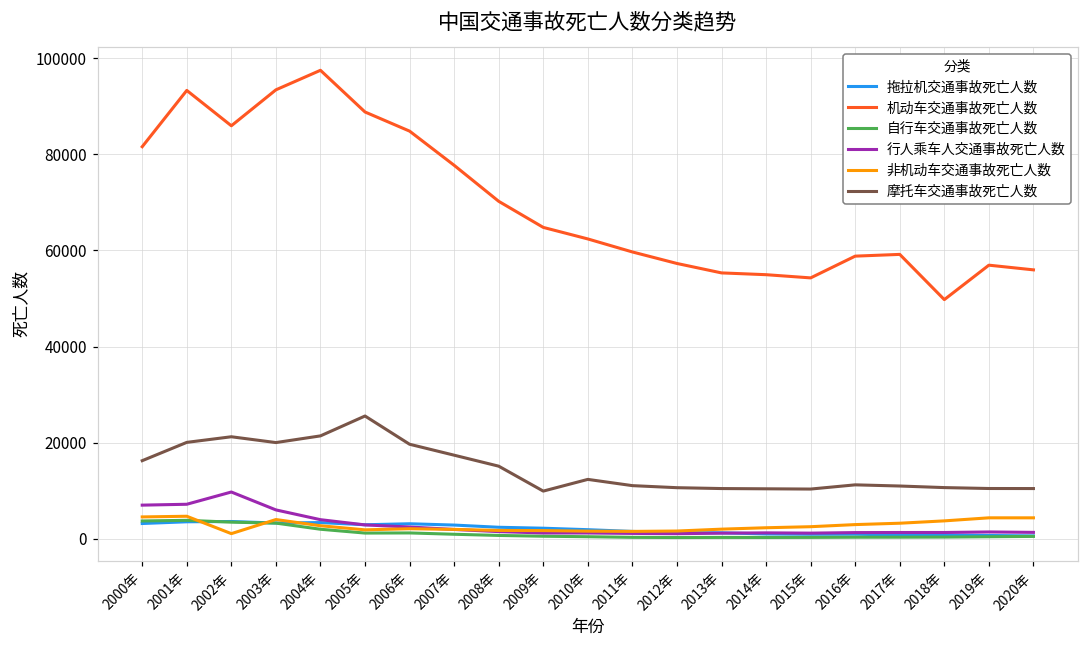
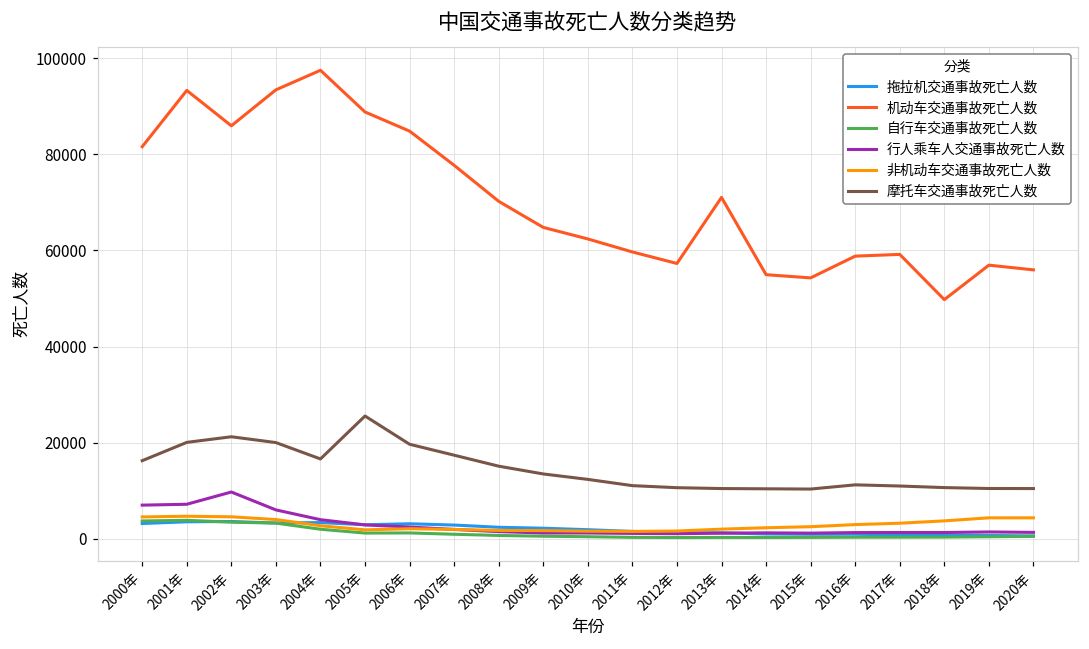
非机动车交通事故死亡人数, 2002年: 1000 -> 5000
摩托车交通事故死亡人数, 2004年: 21000 -> 17000
摩托车交通事故死亡人数, 2009年: 10000 -> 14000
机动车交通事故死亡人数, 2013年: 55000 -> 71000
